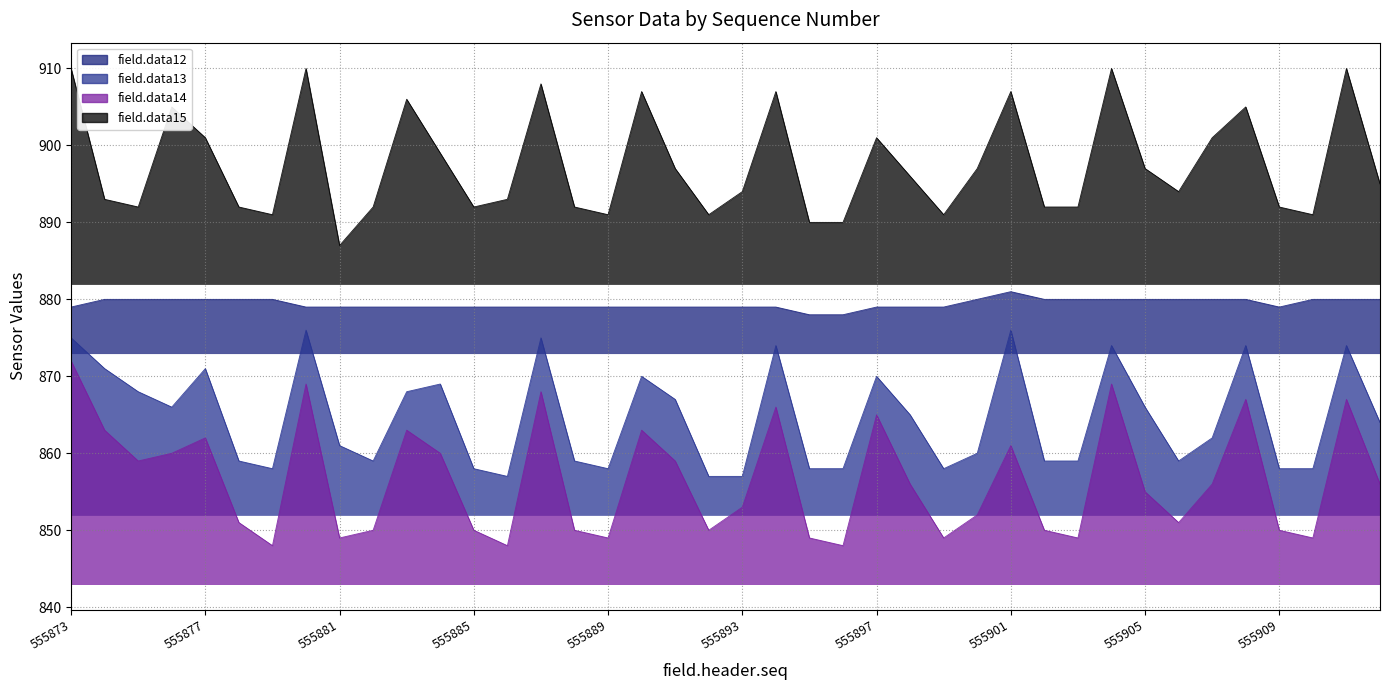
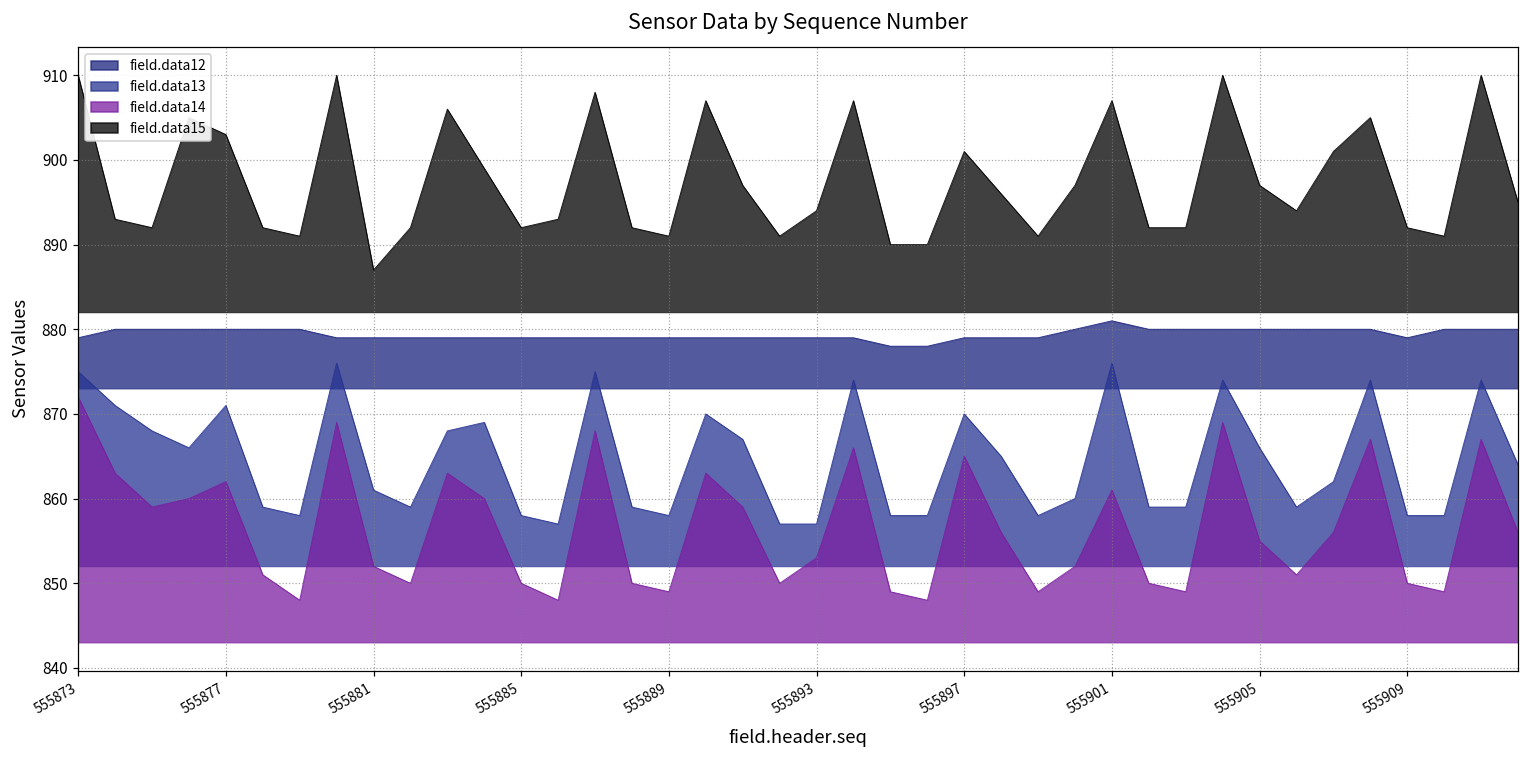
field.data15, 555877: 901 -> 903
field.data14, 555881: 849 -> 852
